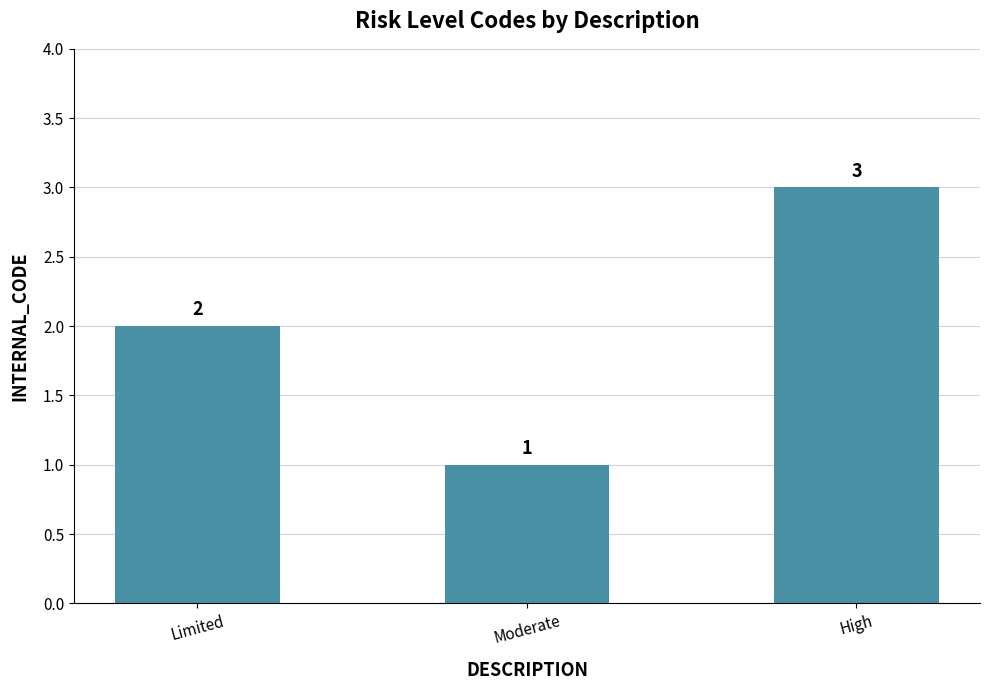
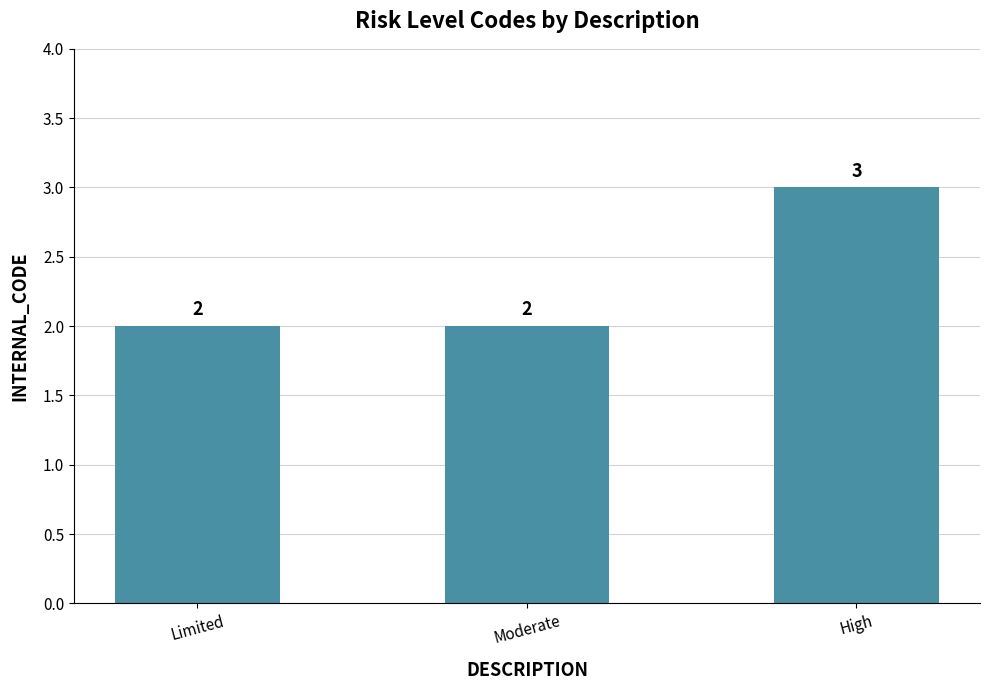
Moderate: 1 -> 2
